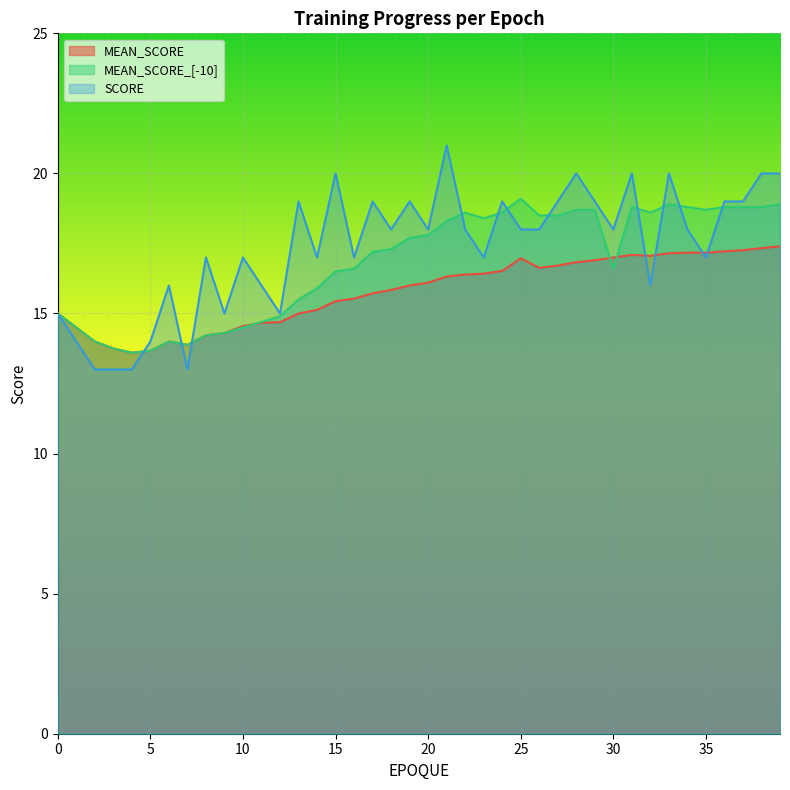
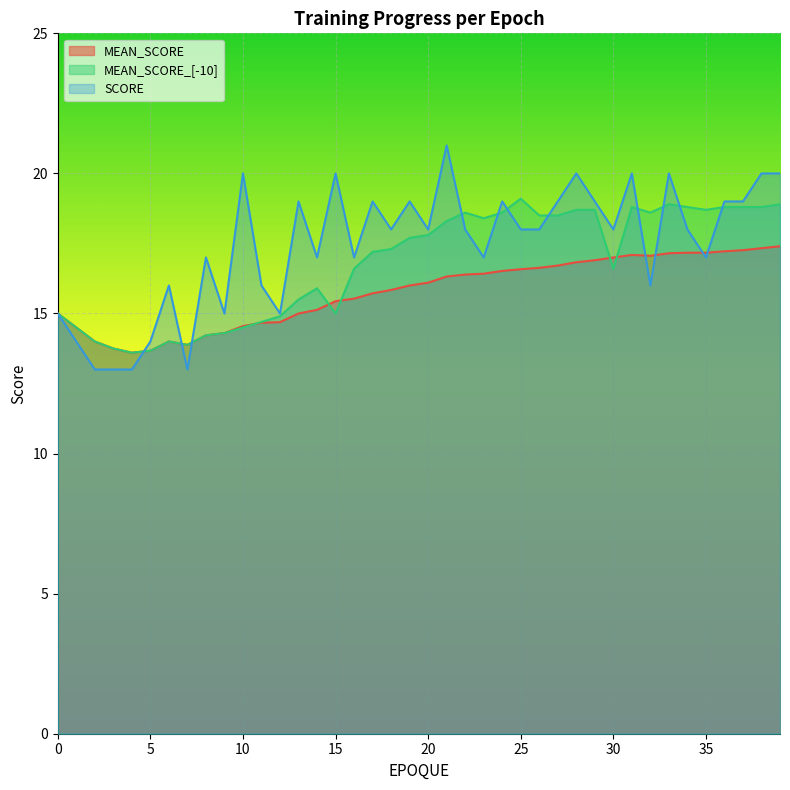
SCORE, 10: 17 -> 20
MEAN_SCORE_[-10], 15: 16.5 -> 15.0
MEAN_SCORE, 25: 17.0 -> 16.6
